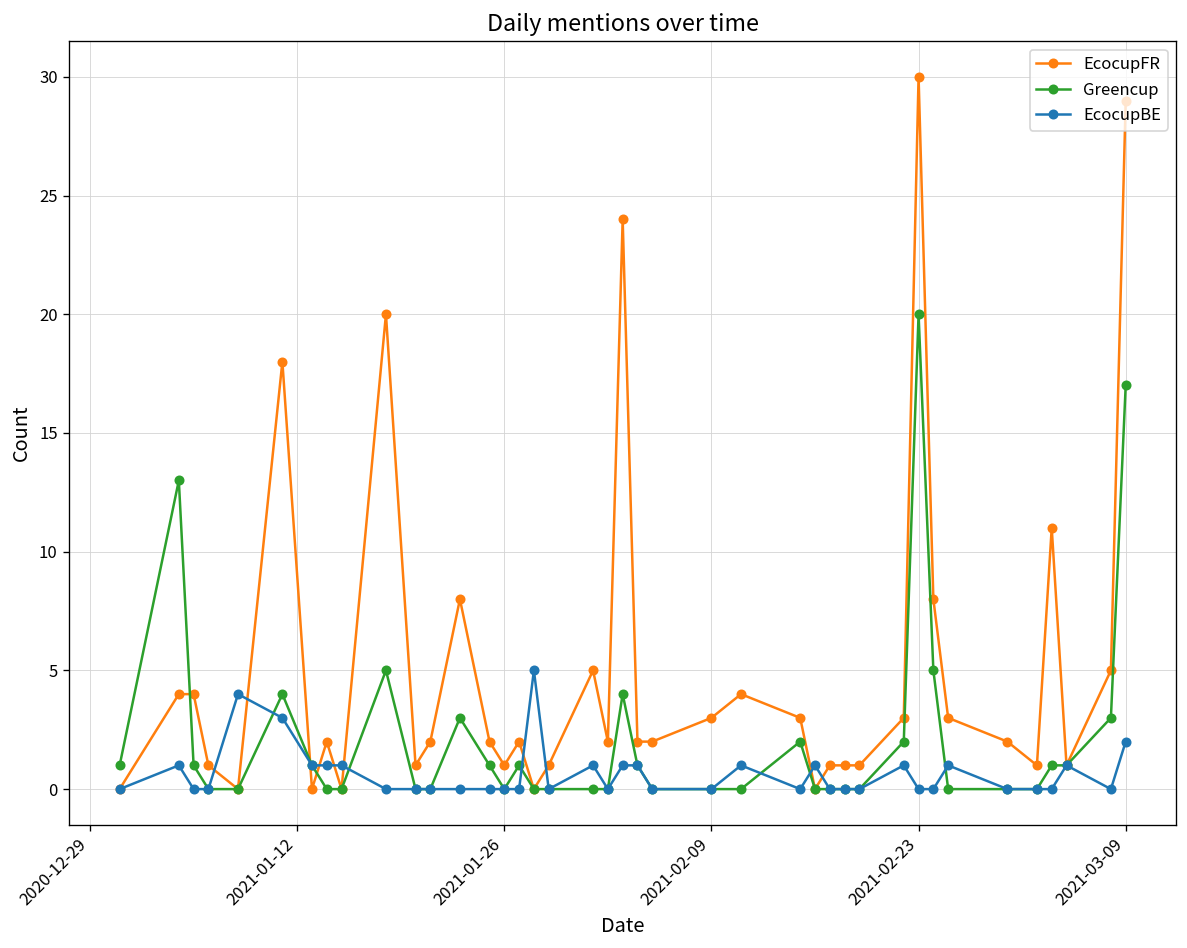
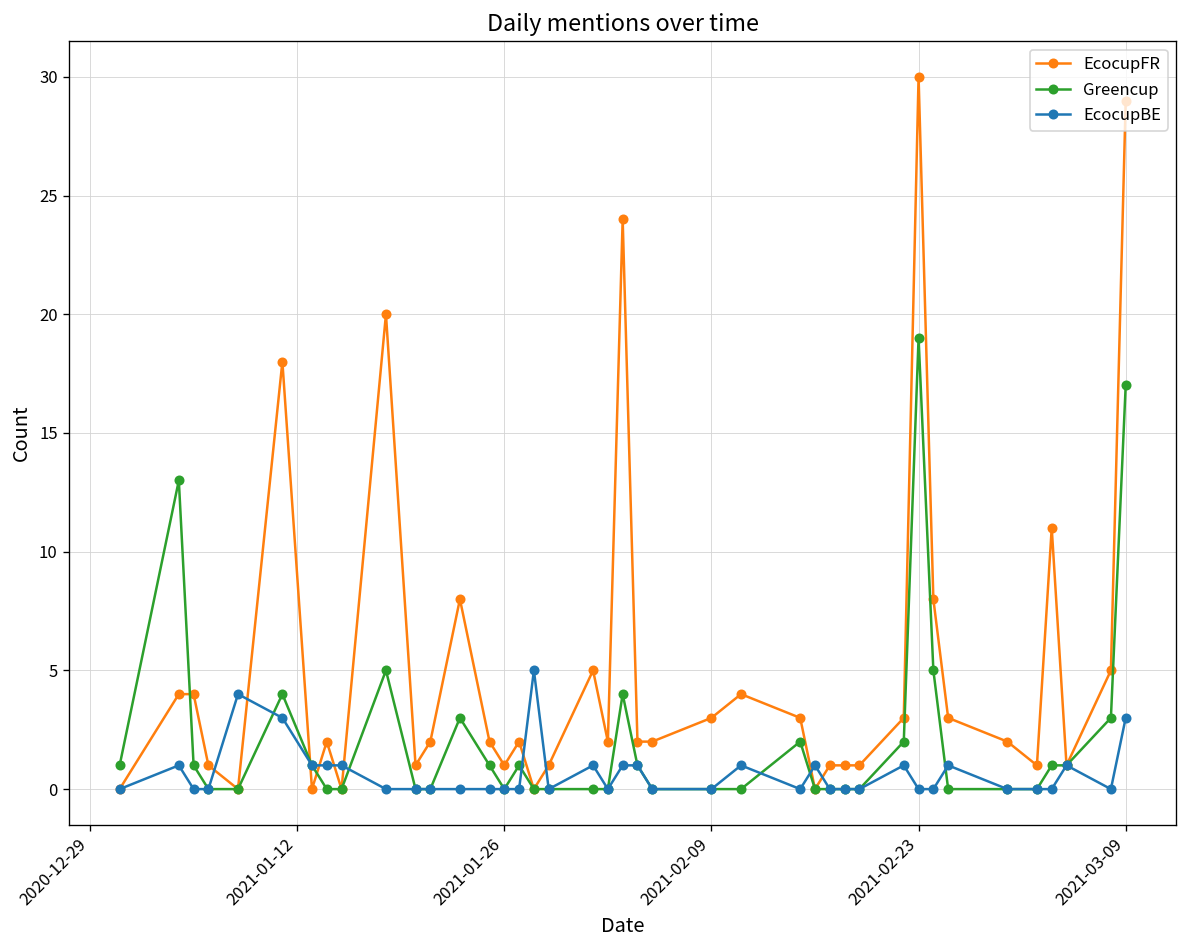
Greencup, 2021-02-23: 20 -> 19
EcocupBE, 2021-03-09: 2 -> 3
